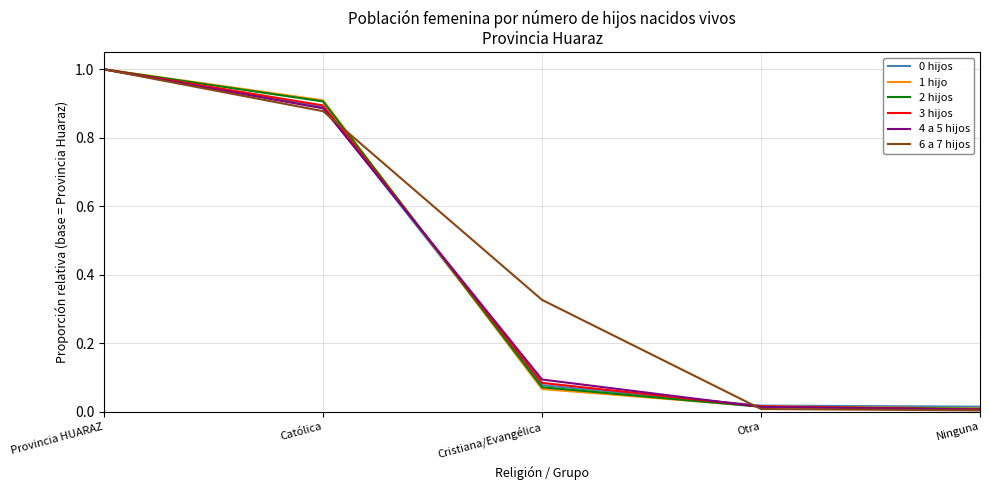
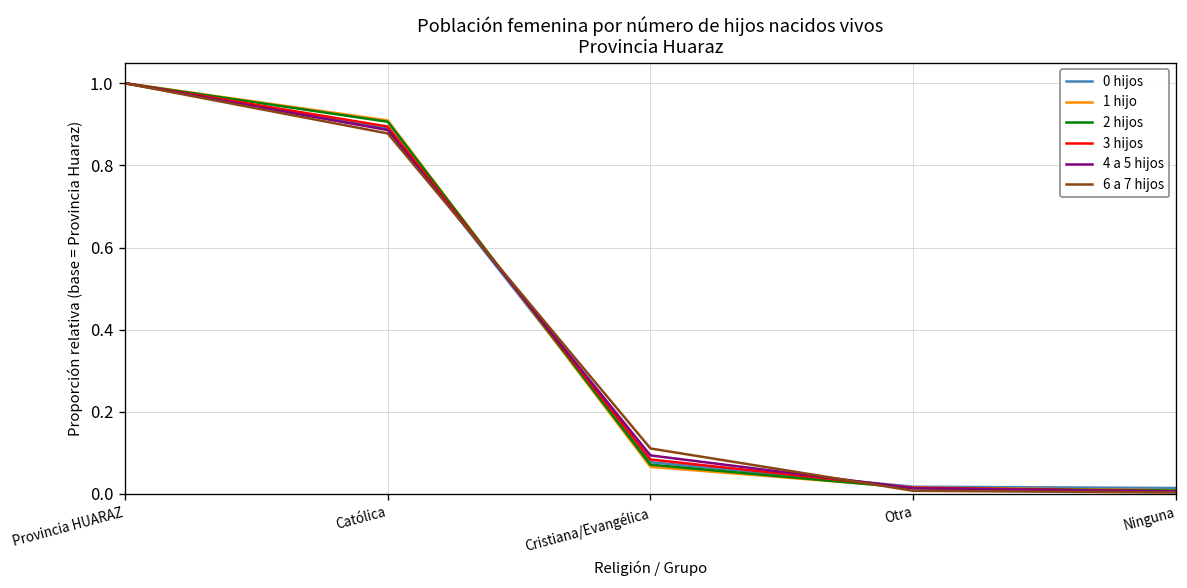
6 a 7 hijos, Cristiana/Evangélica: 0.33 -> 0.11
